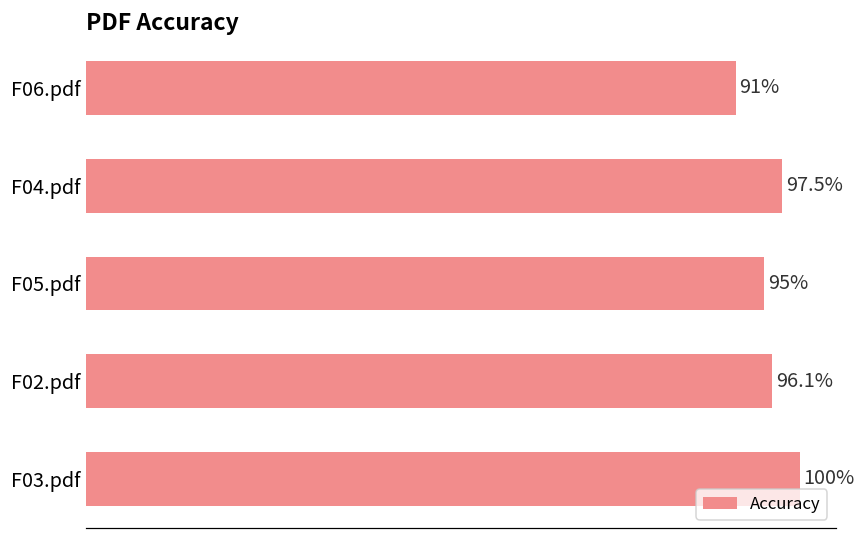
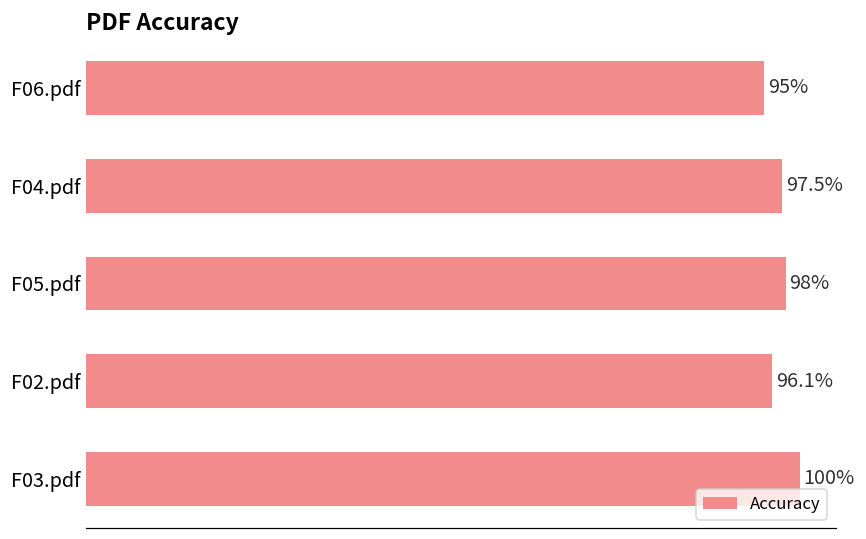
F06.pdf: 91% -> 95%
F05.pdf: 95% -> 98%
